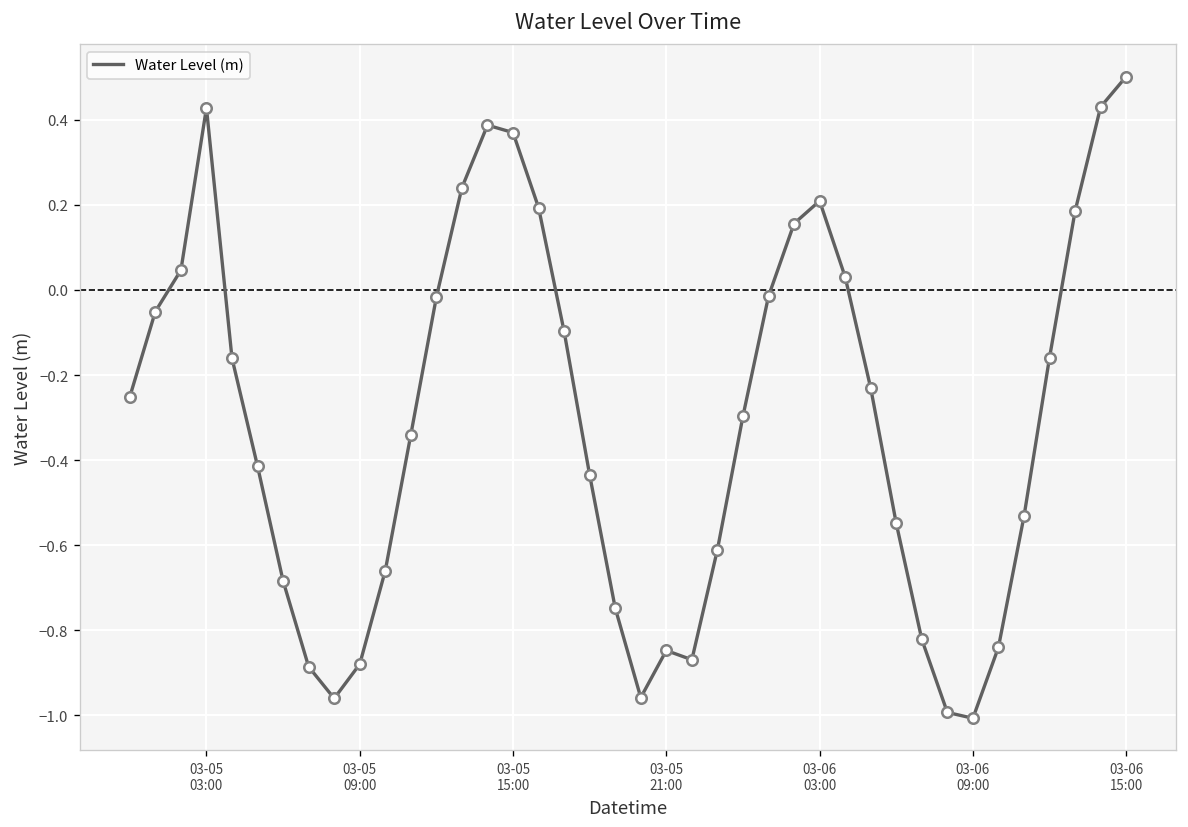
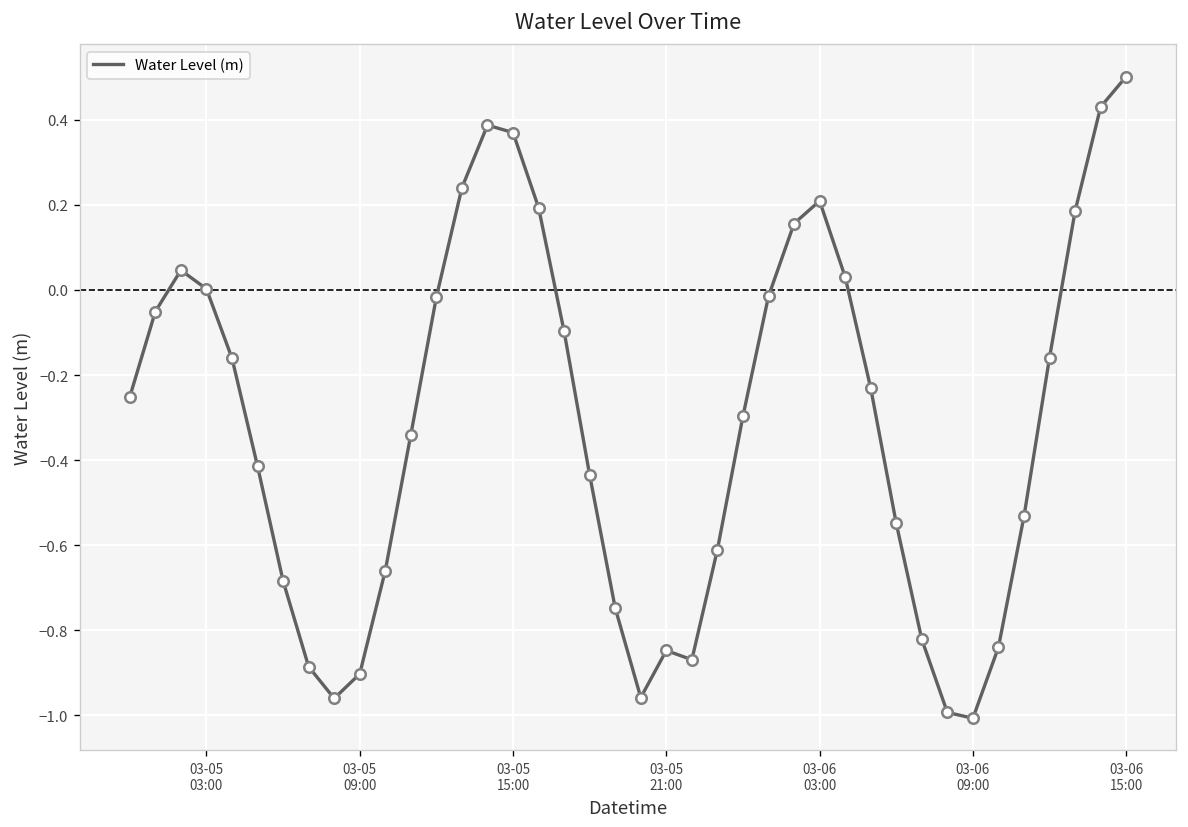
03-05 03:00: 0.43 -> 0.00
03-05 09:00: -0.88 -> -0.90
